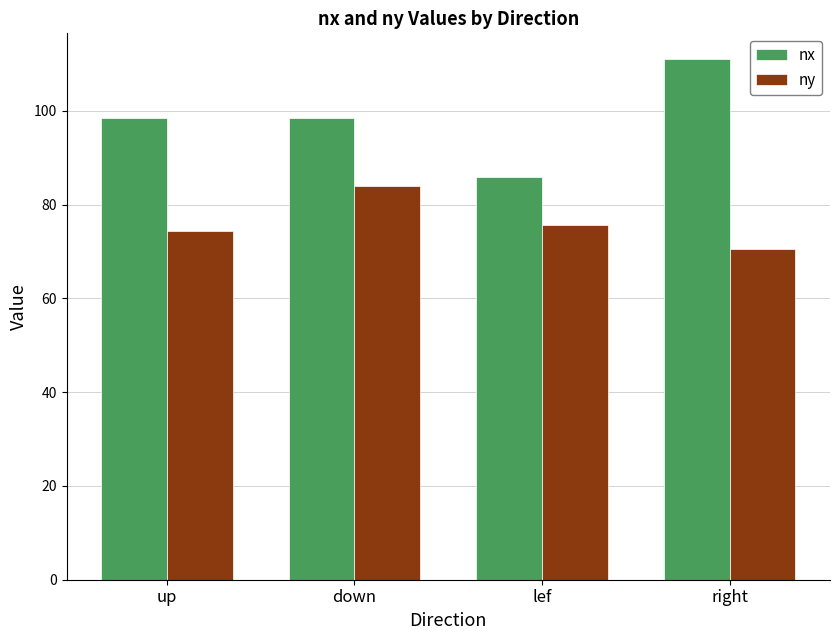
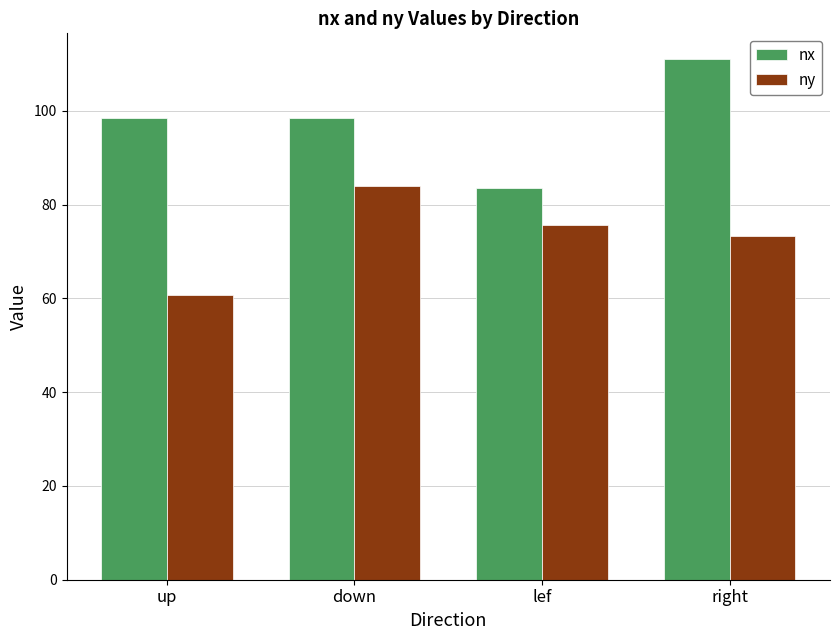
ny, up: 74 -> 61
nx, lef: 86 -> 84
ny, right: 70 -> 73
